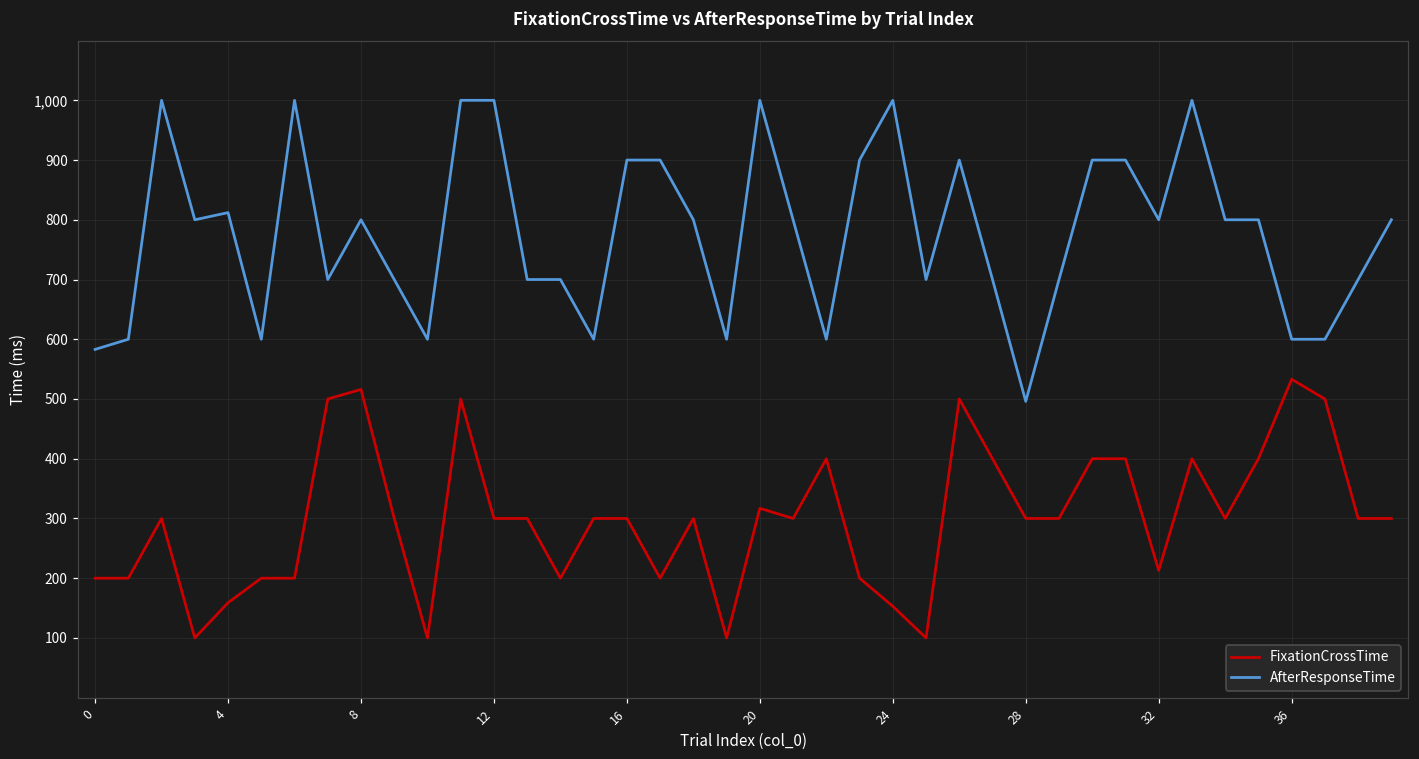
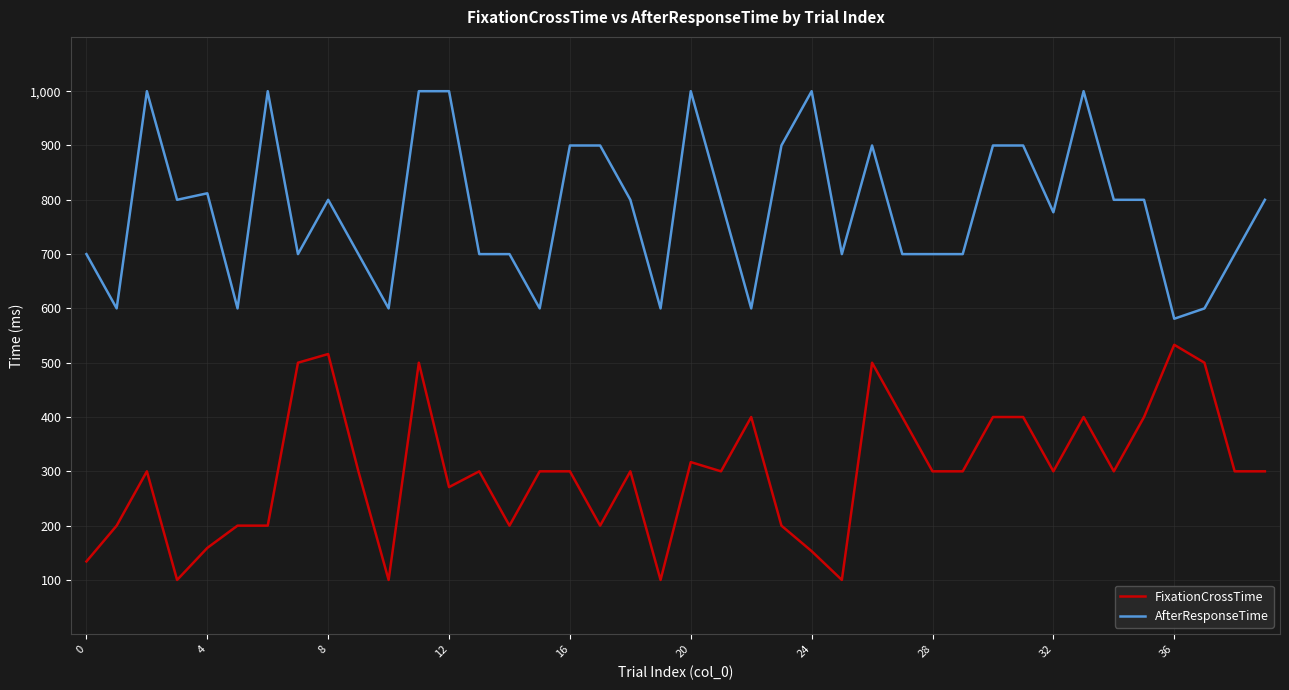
FixationCrossTime, 0: 200 -> 130
AfterResponseTime, 0: 580 -> 700
FixationCrossTime, 12: 300 -> 270
AfterResponseTime, 28: 500 -> 700
FixationCrossTime, 32: 210 -> 300
AfterResponseTime, 32: 800 -> 780
AfterResponseTime, 36: 600 -> 580
